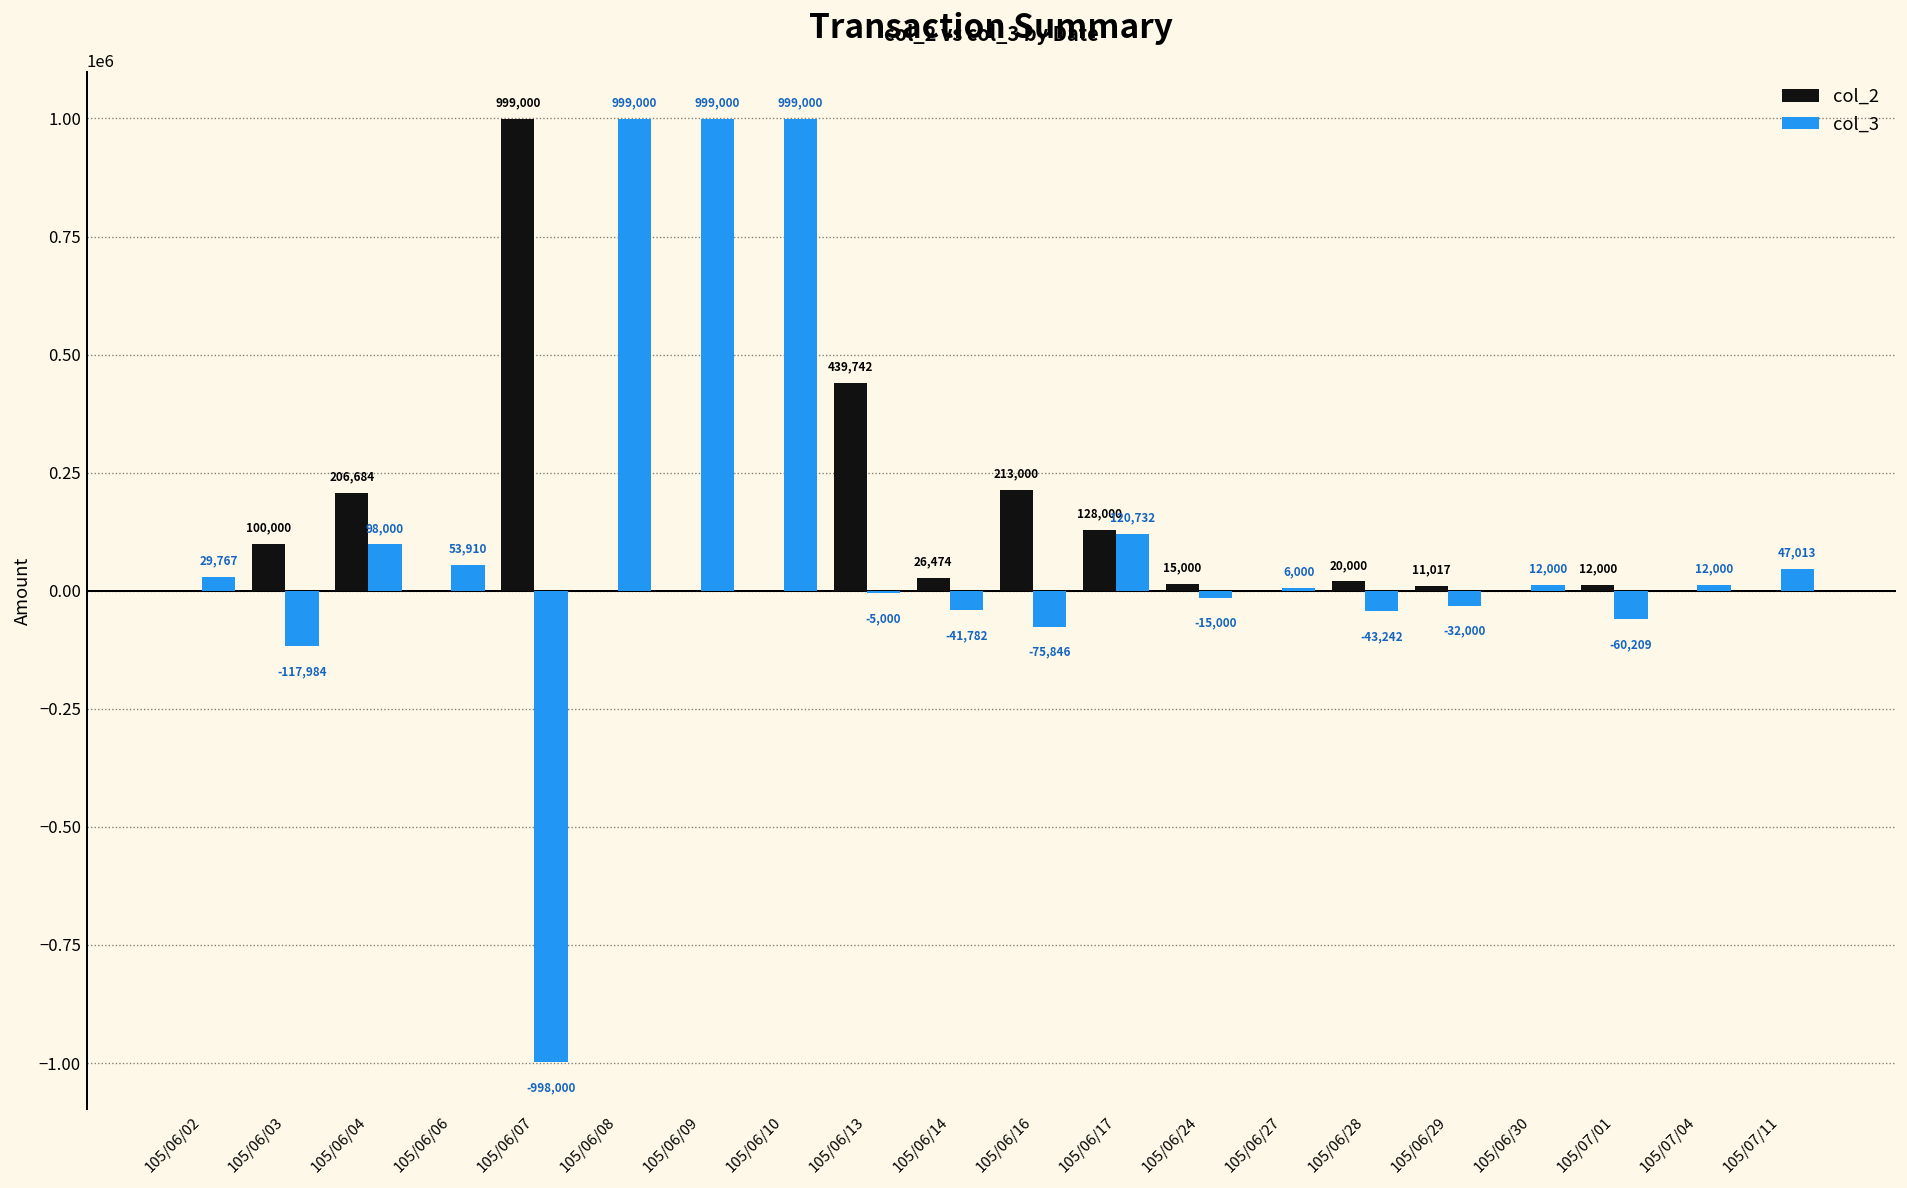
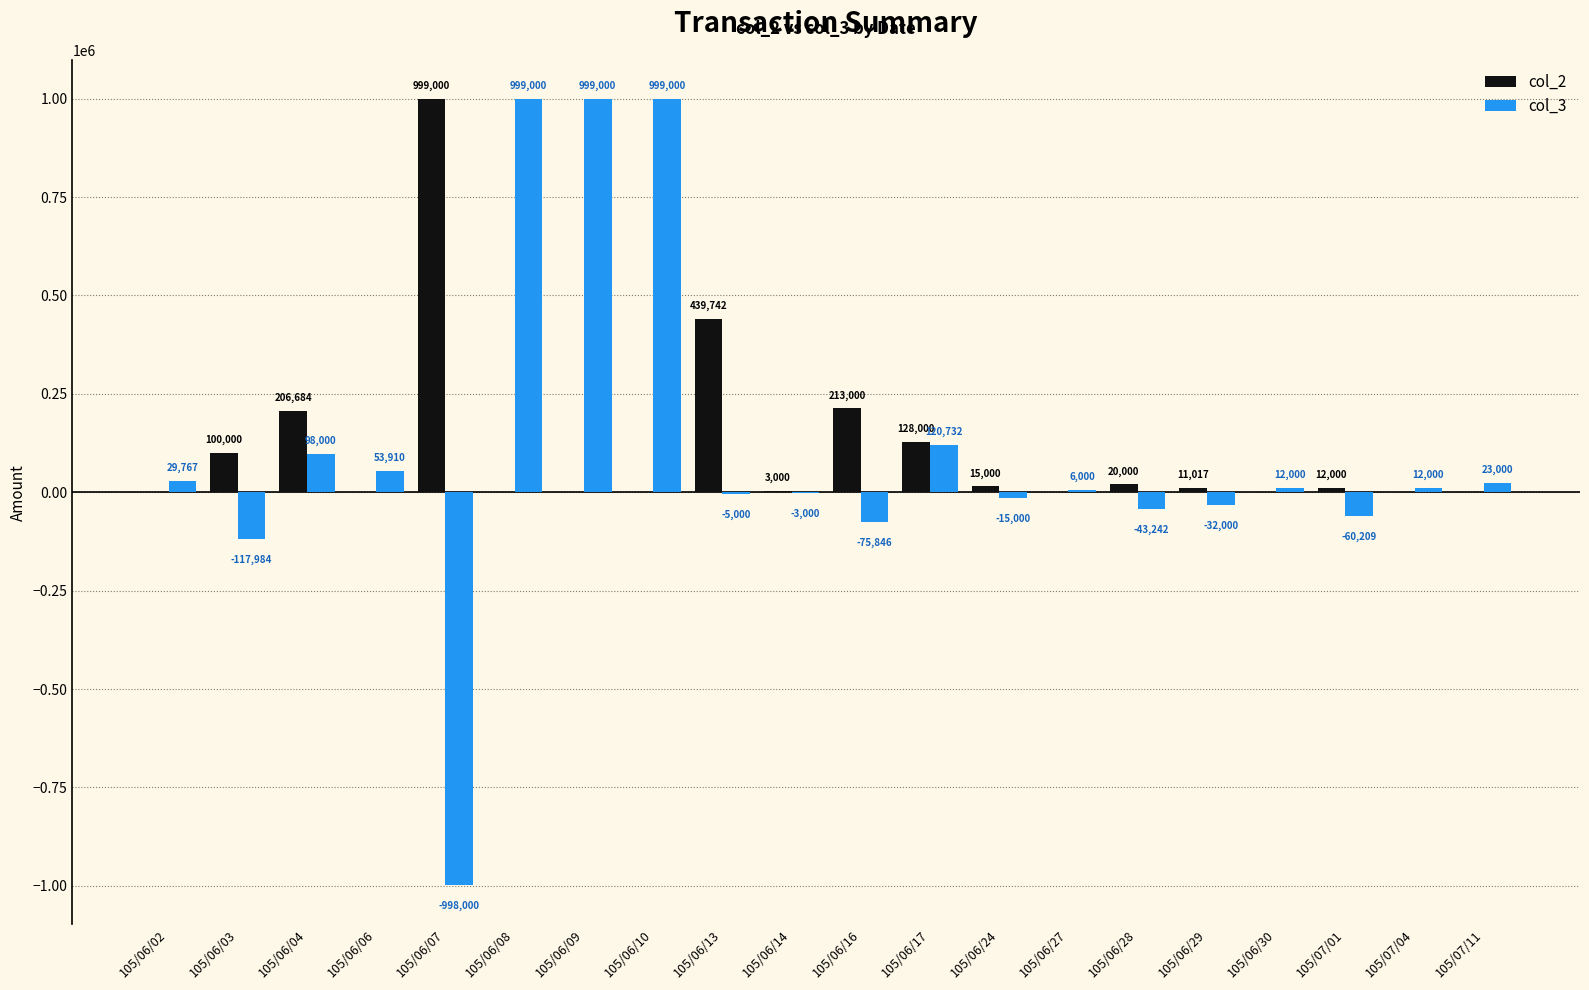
col_2, 105/06/14: 26,474 -> 3,000
col_3, 105/06/14: -41,782 -> -3,000
col_3, 105/07/11: 47,013 -> 23,000
